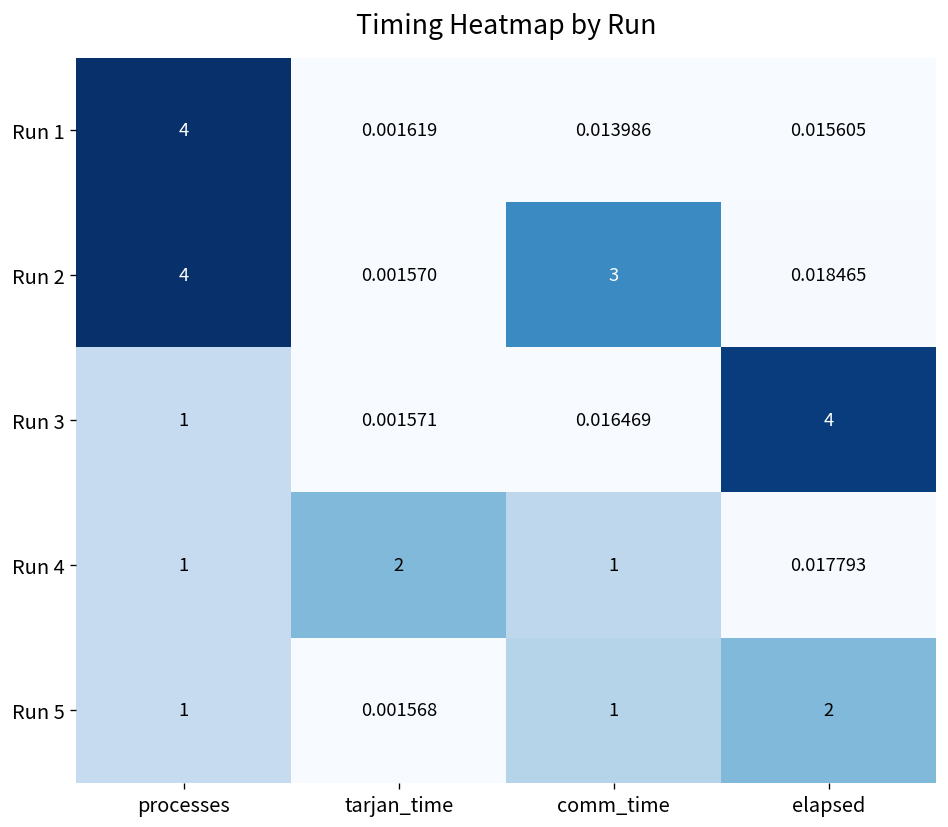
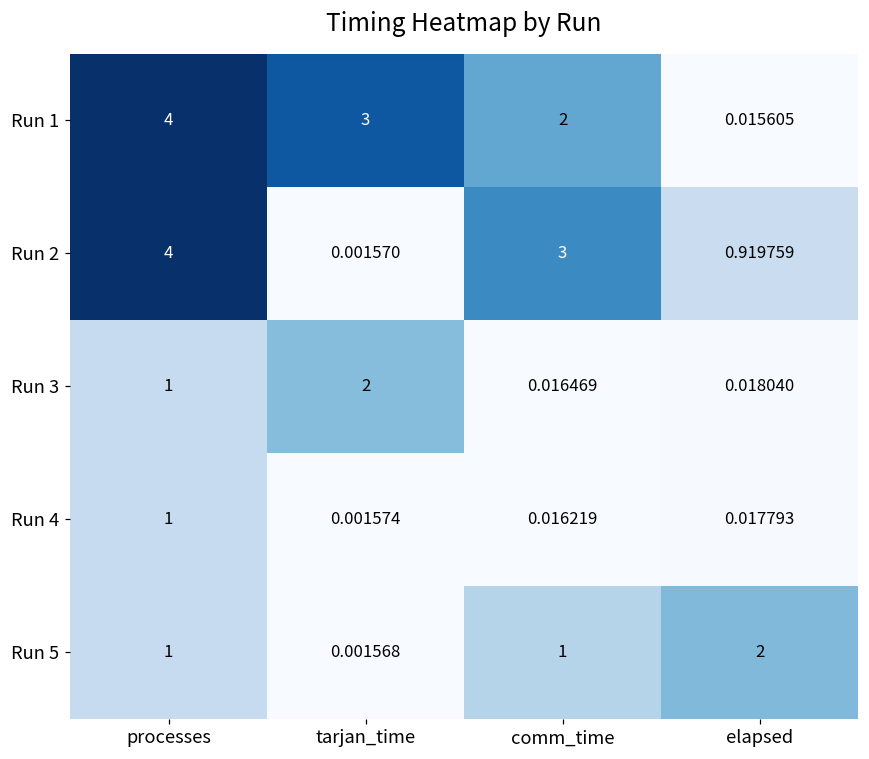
Run 1, tarjan_time: 0.001619 -> 3
Run 1, comm_time: 0.013986 -> 2
Run 2, elapsed: 0.018465 -> 0.919759
Run 3, tarjan_time: 0.001571 -> 2
Run 3, elapsed: 4 -> 0.018040
Run 4, tarjan_time: 2 -> 0.001574
Run 4, comm_time: 1 -> 0.016219
